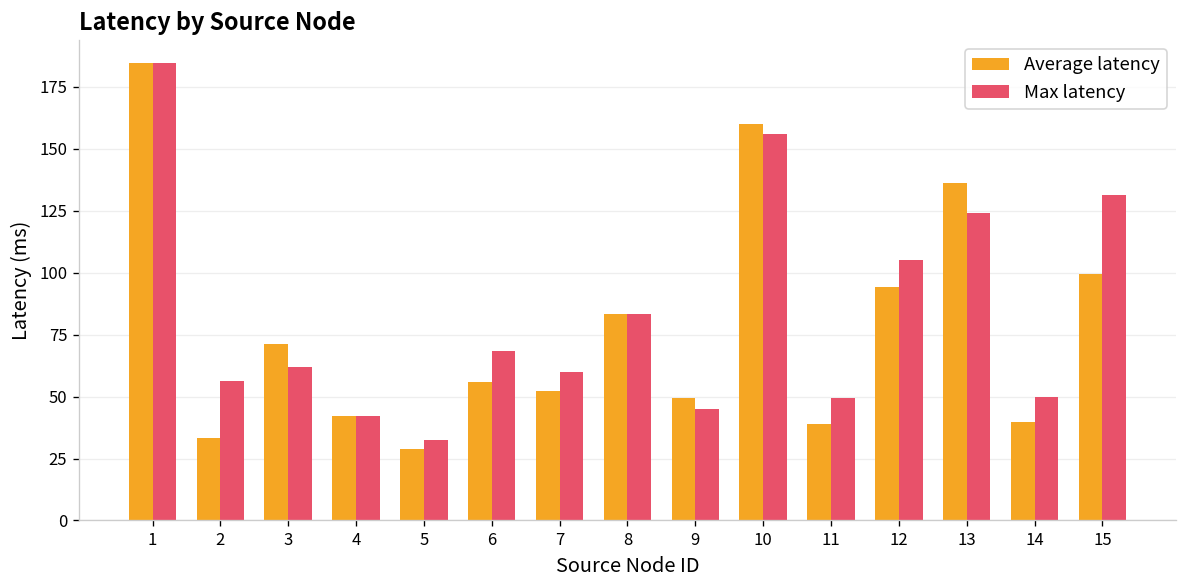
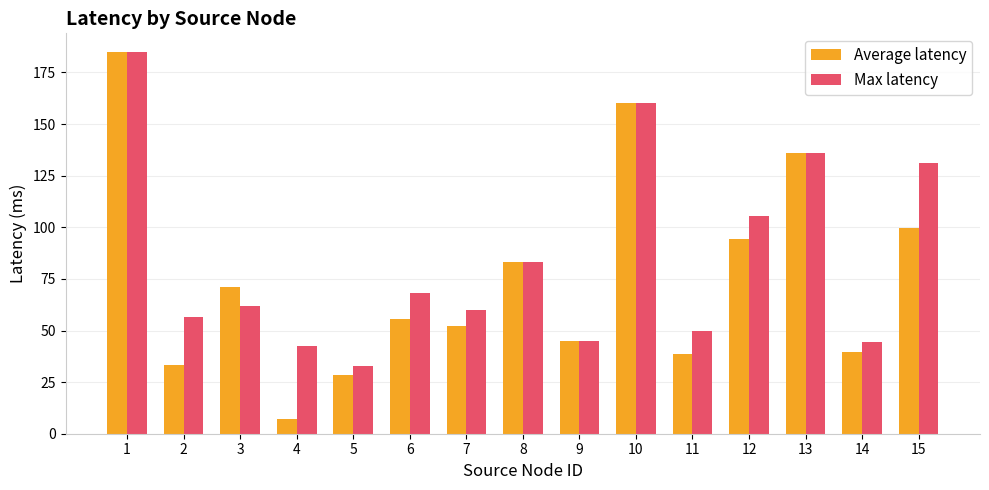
Average latency, 4: 42 -> 7
Average latency, 9: 49 -> 45
Max latency, 10: 156 -> 160
Max latency, 13: 124 -> 136
Max latency, 14: 50 -> 44
